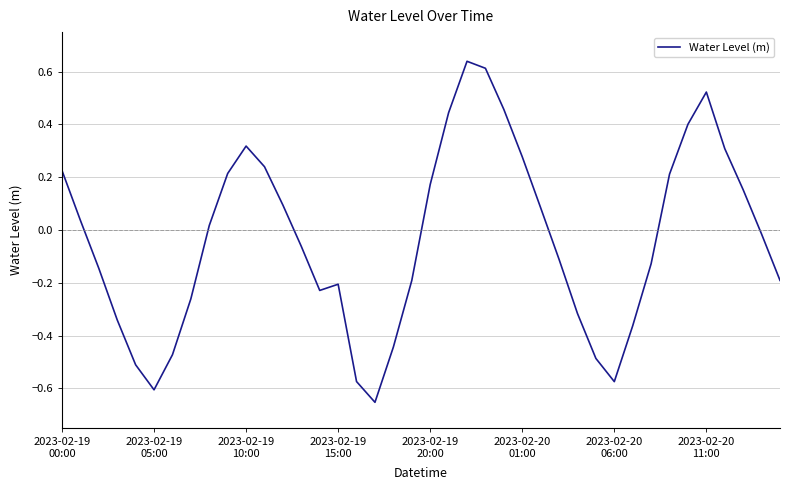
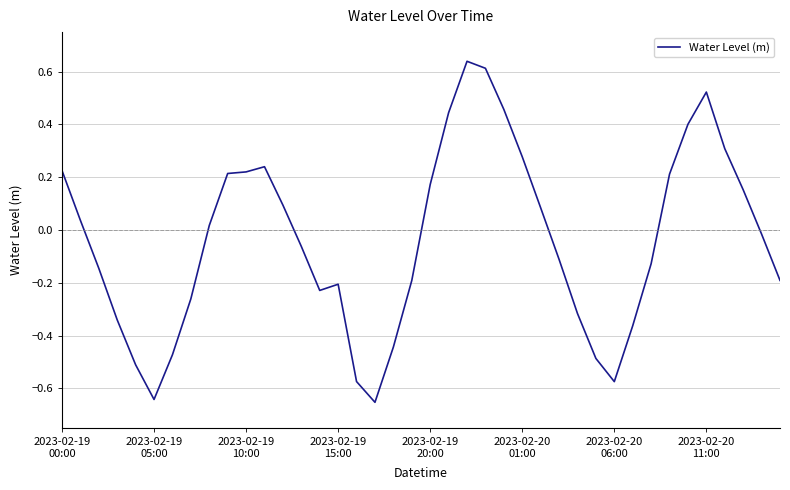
2023-02-19 05:00: -0.61 -> -0.64
2023-02-19 10:00: 0.32 -> 0.22
